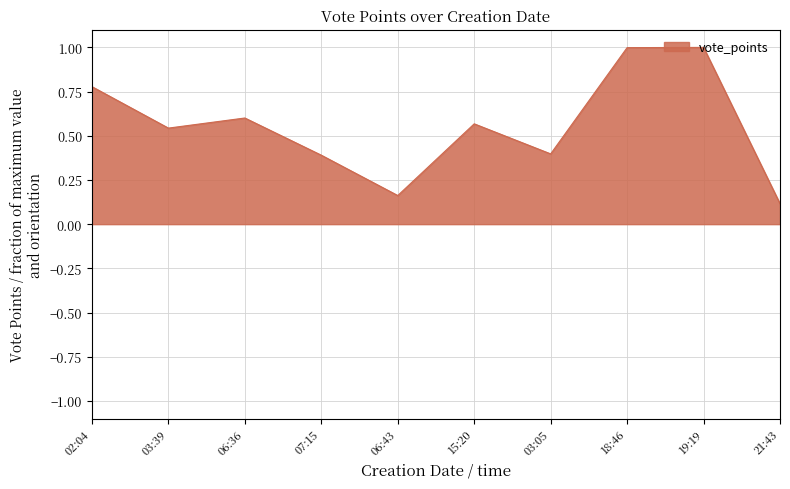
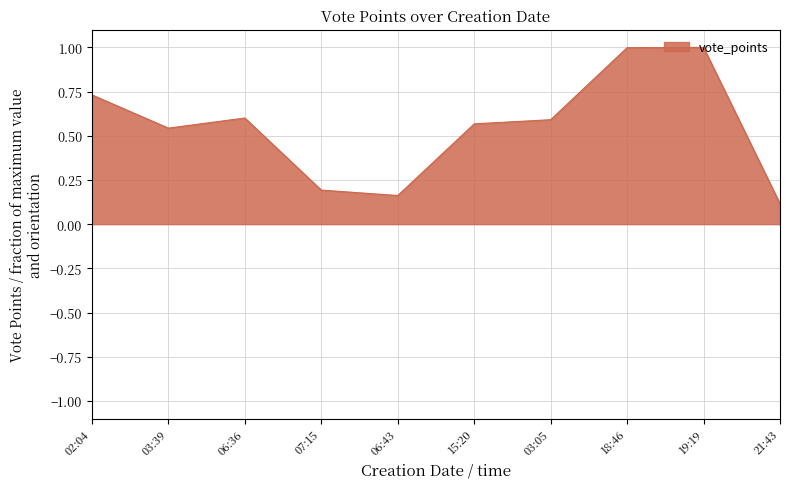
02:04: 0.78 -> 0.73
07:15: 0.39 -> 0.19
03:05: 0.40 -> 0.59
